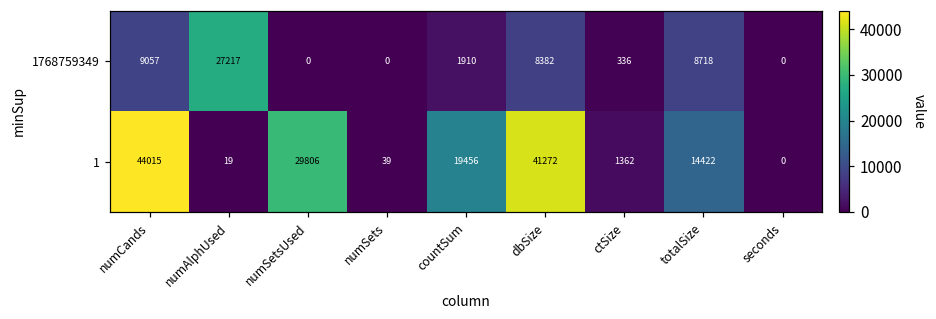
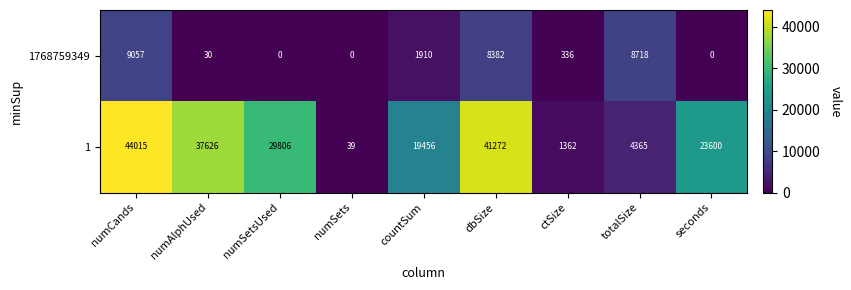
1768759349, numAlphUsed: 27217 -> 30
1, numAlphUsed: 19 -> 37626
1, totalSize: 14422 -> 4365
1, seconds: 0 -> 23600
